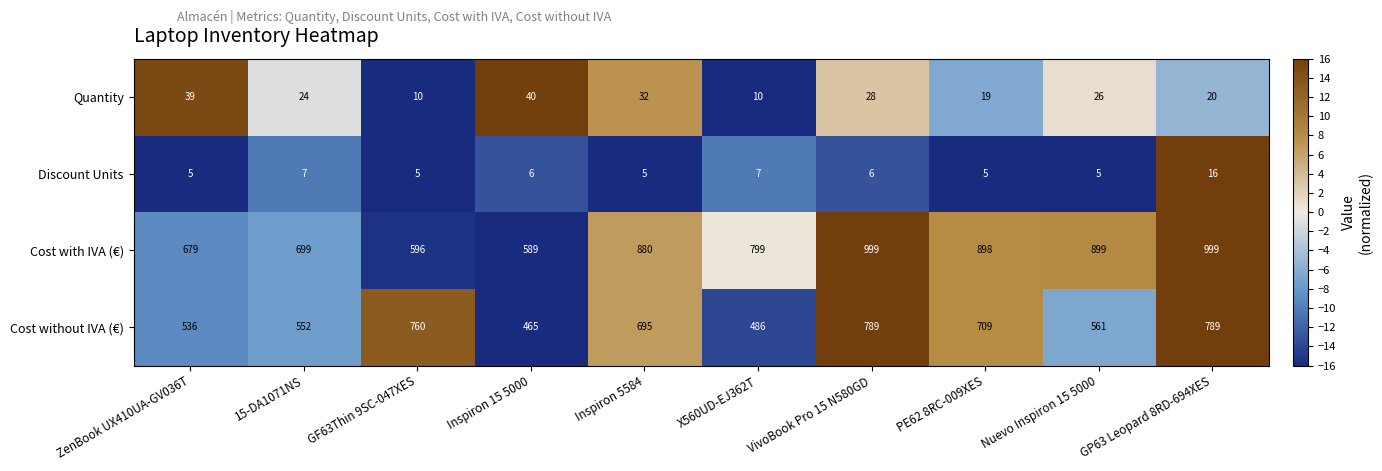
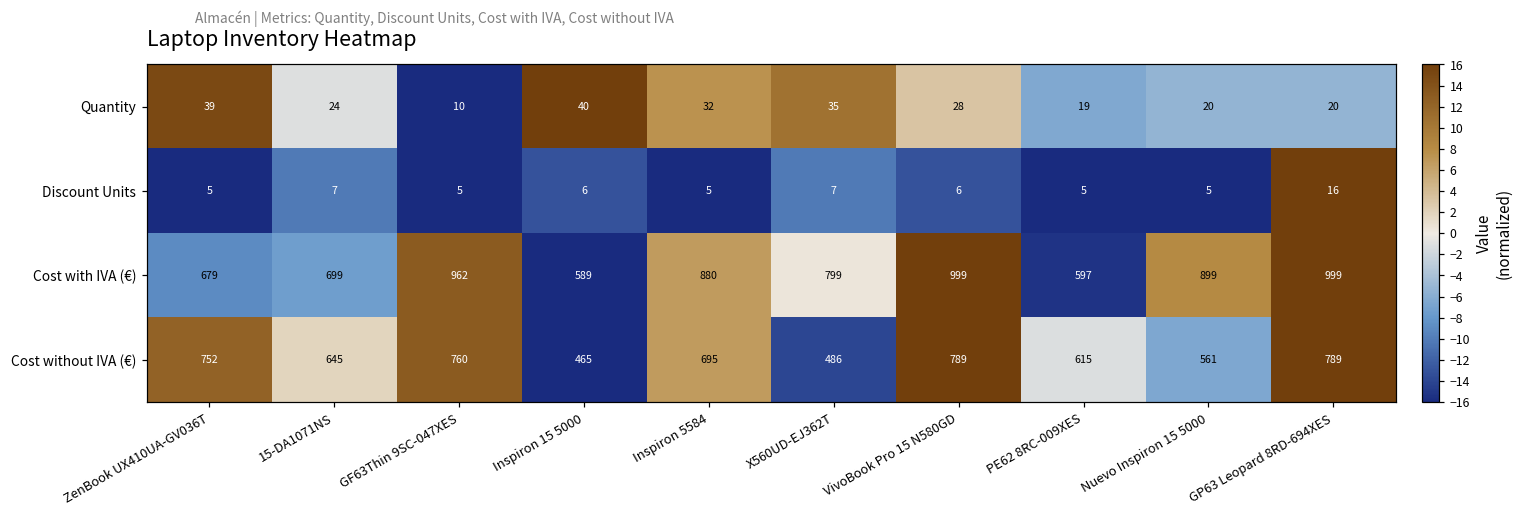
Quantity, X560UD-EJ362T: 10 -> 35
Quantity, Nuevo Inspiron 15 5000: 26 -> 20
Cost with IVA (€), GF63Thin 9SC-047XES: 596 -> 962
Cost with IVA (€), PE62 8RC-009XES: 898 -> 597
Cost without IVA (€), ZenBook UX410UA-GV036T: 536 -> 752
Cost without IVA (€), 15-DA1071NS: 552 -> 645
Cost without IVA (€), PE62 8RC-009XES: 709 -> 615
